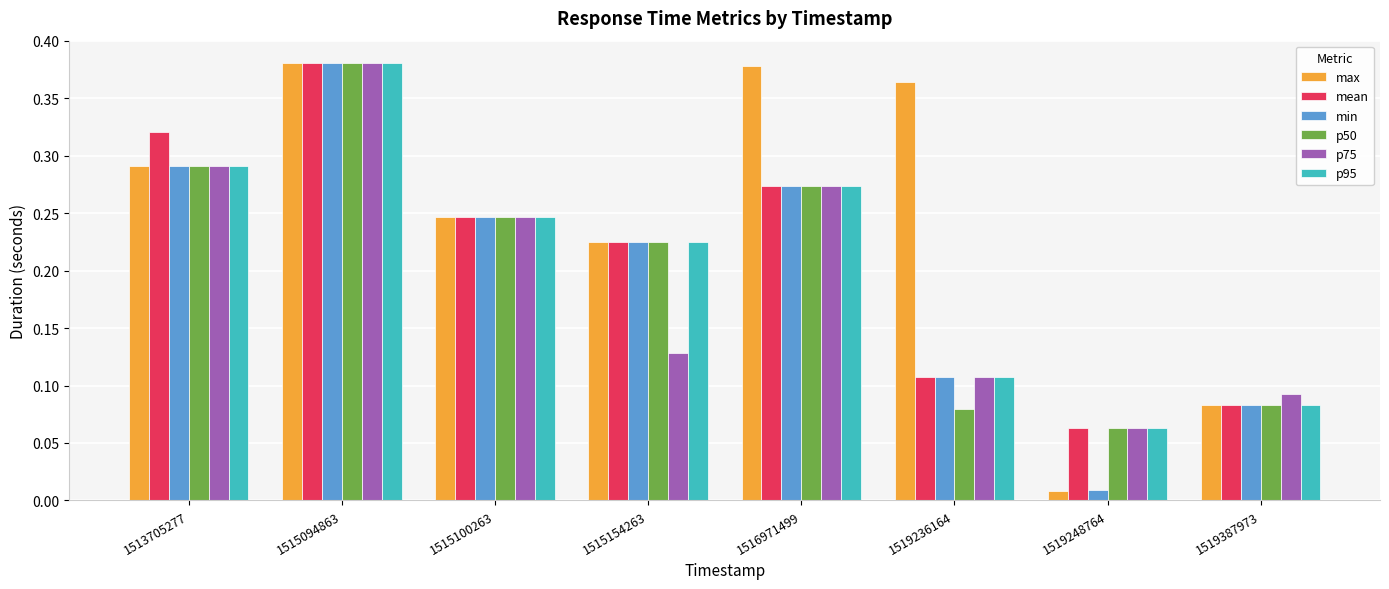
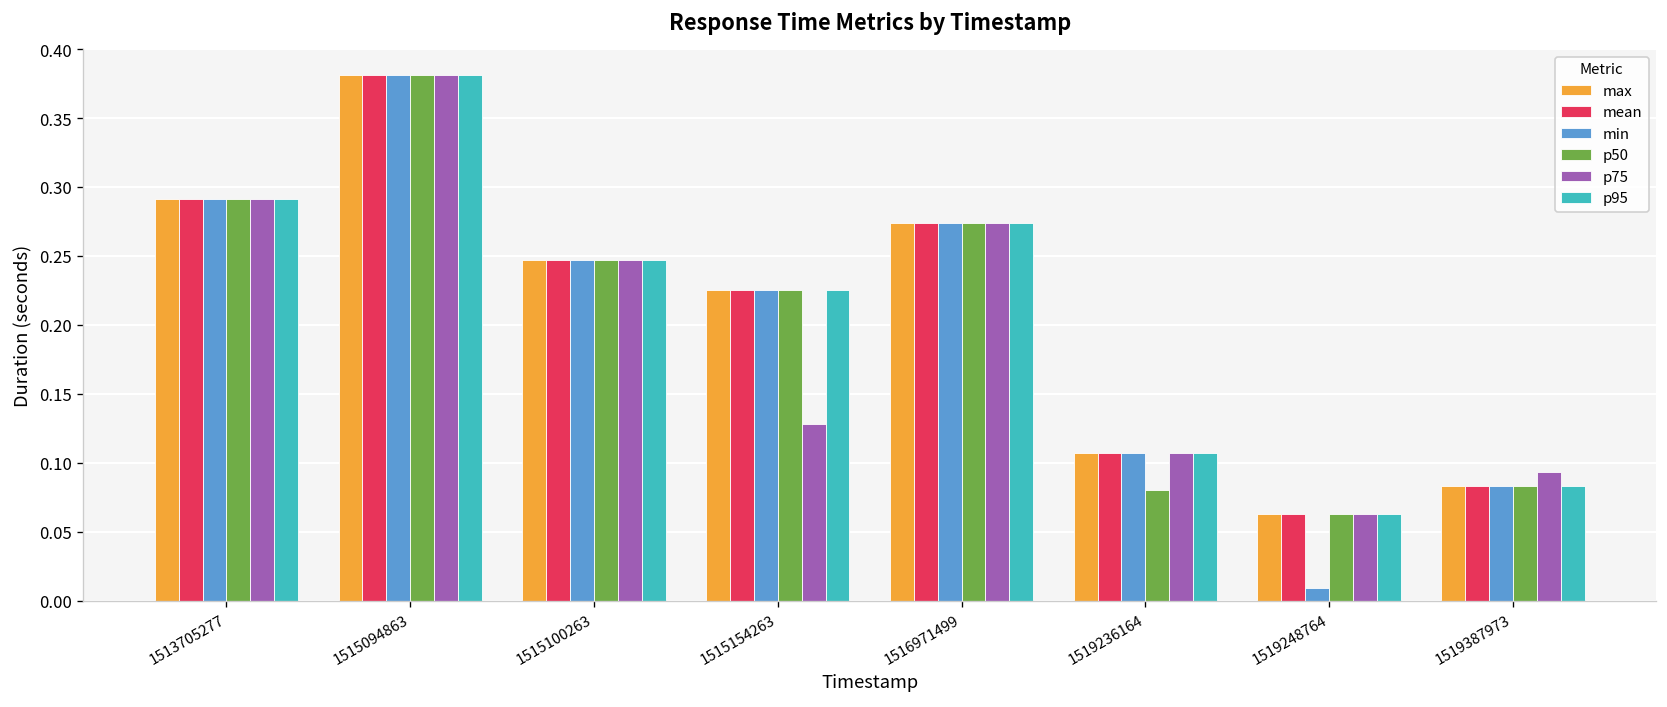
mean, 1513705277: 0.321 -> 0.291
max, 1516971499: 0.378 -> 0.274
max, 1519236164: 0.364 -> 0.107
max, 1519248764: 0.008 -> 0.063
